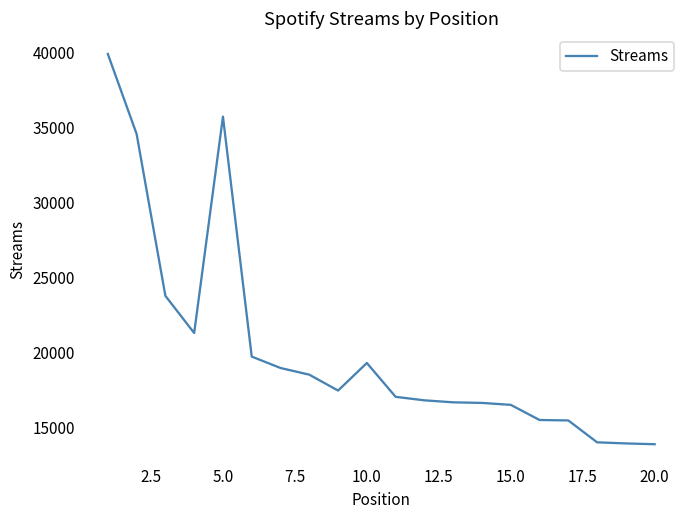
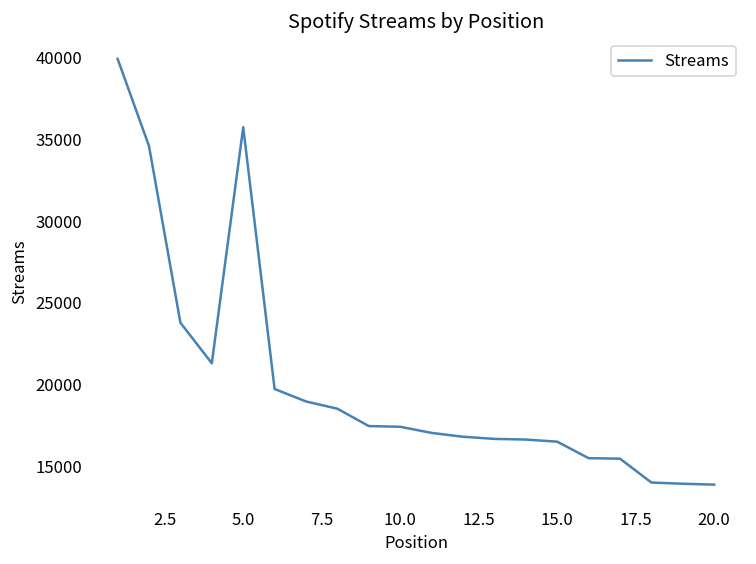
10.0: 19300 -> 17400
